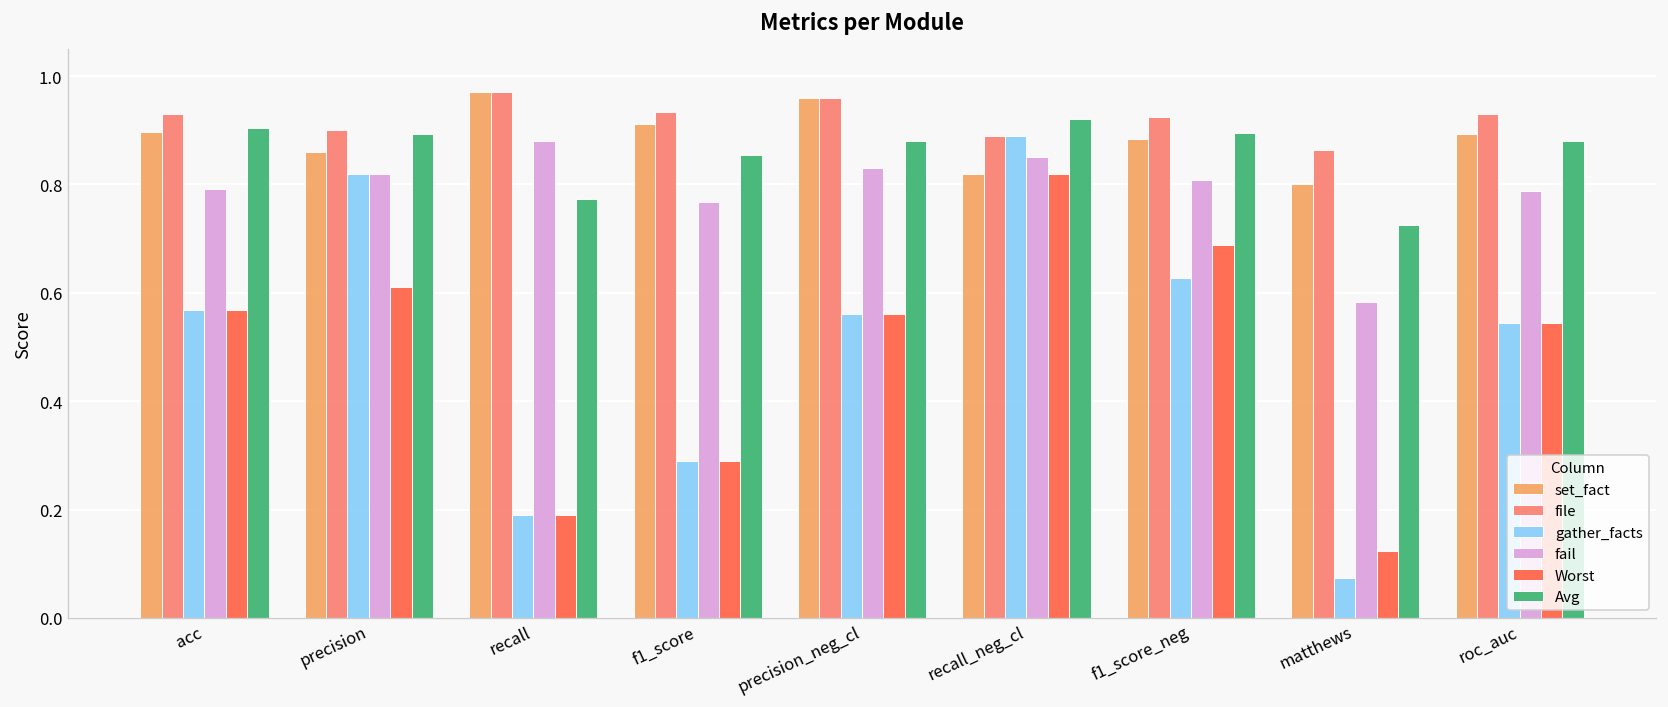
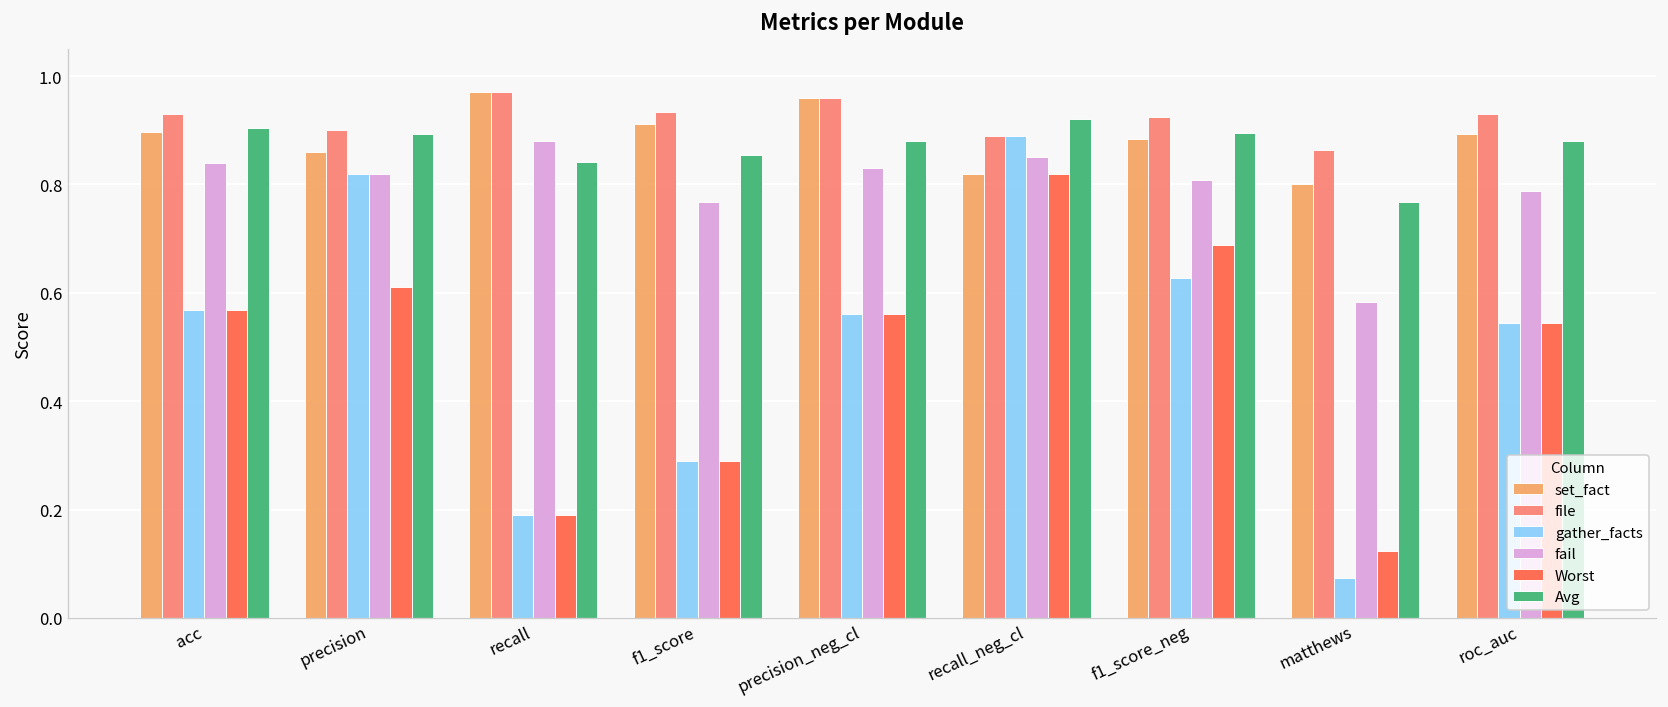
fail, acc: 0.79 -> 0.84
Avg, recall: 0.77 -> 0.84
Avg, matthews: 0.73 -> 0.77
